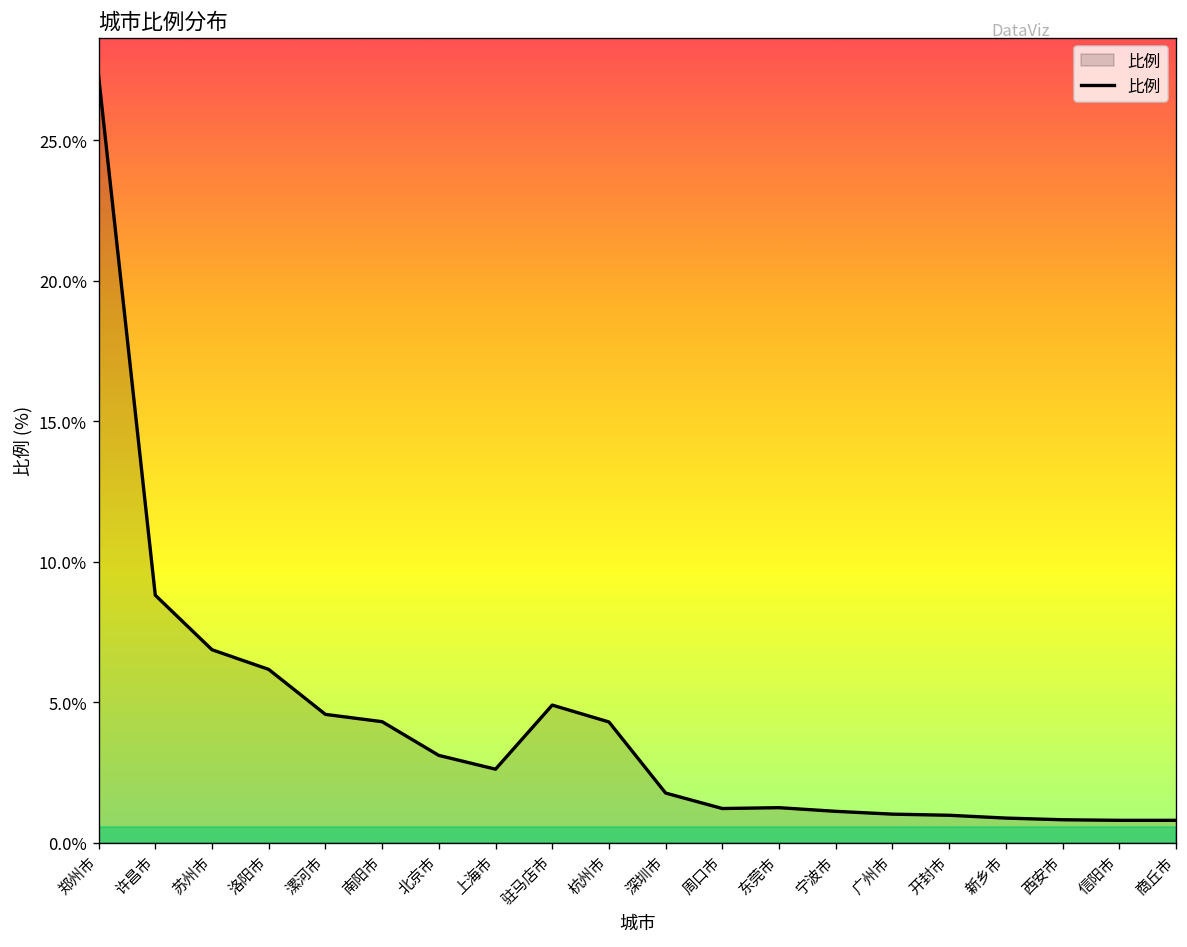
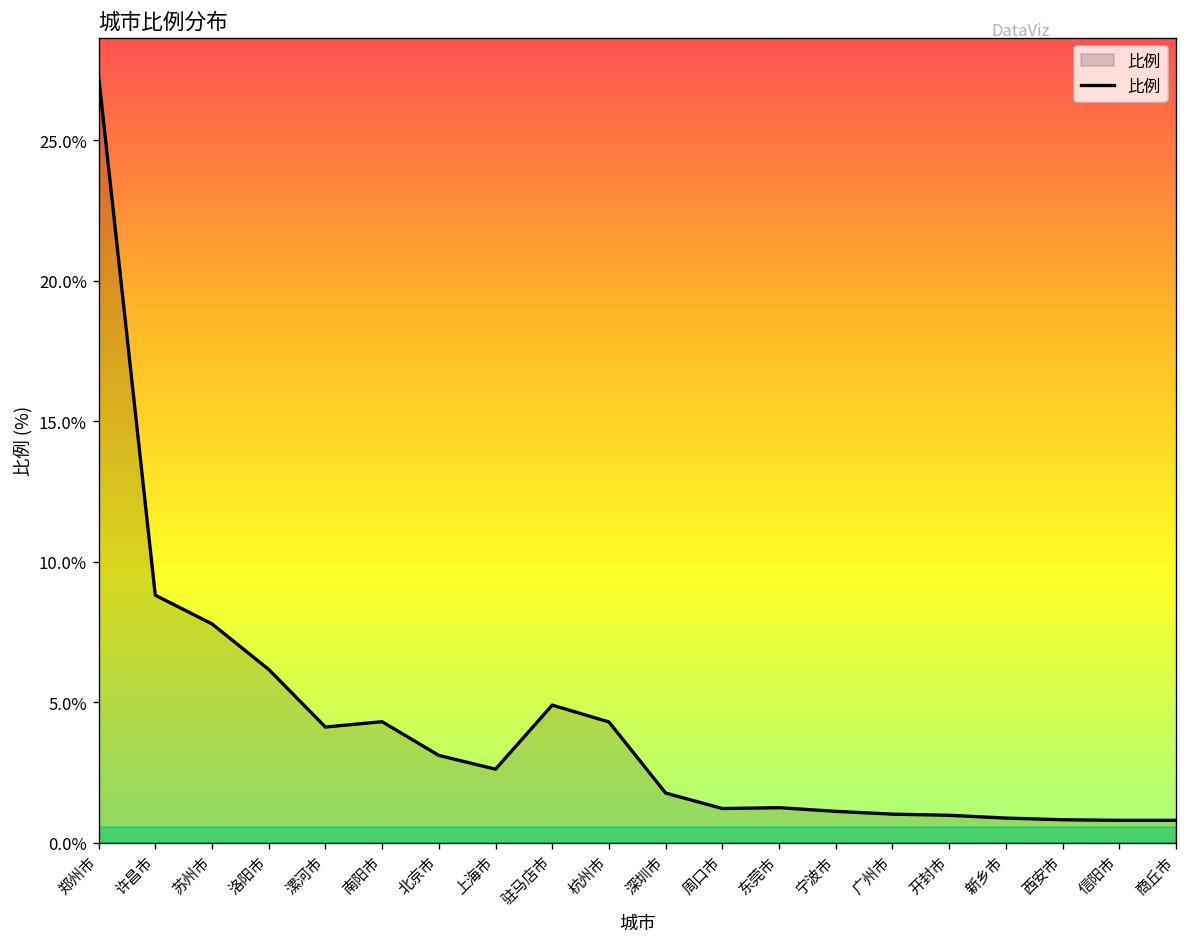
苏州市: 6.9% -> 7.8%
漯河市: 4.6% -> 4.1%
